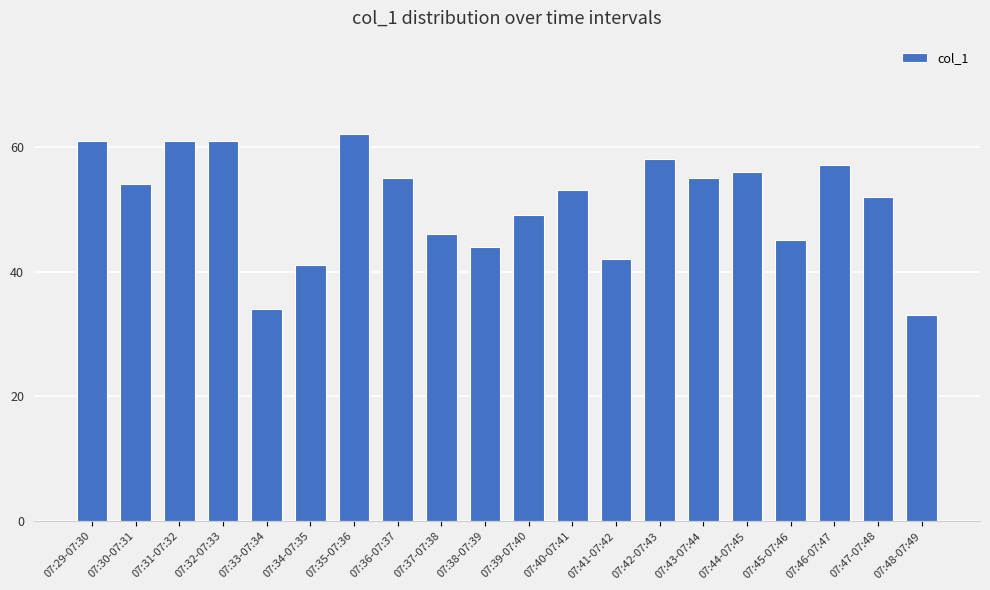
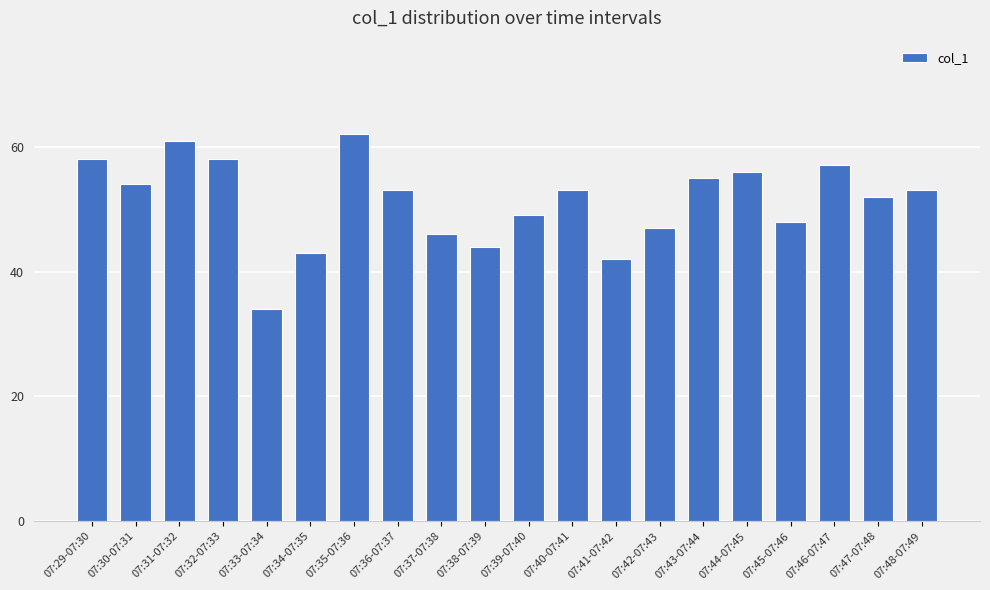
07:29-07:30: 61 -> 58
07:32-07:33: 61 -> 58
07:34-07:35: 41 -> 43
07:36-07:37: 55 -> 53
07:42-07:43: 58 -> 47
07:45-07:46: 45 -> 48
07:48-07:49: 33 -> 53
